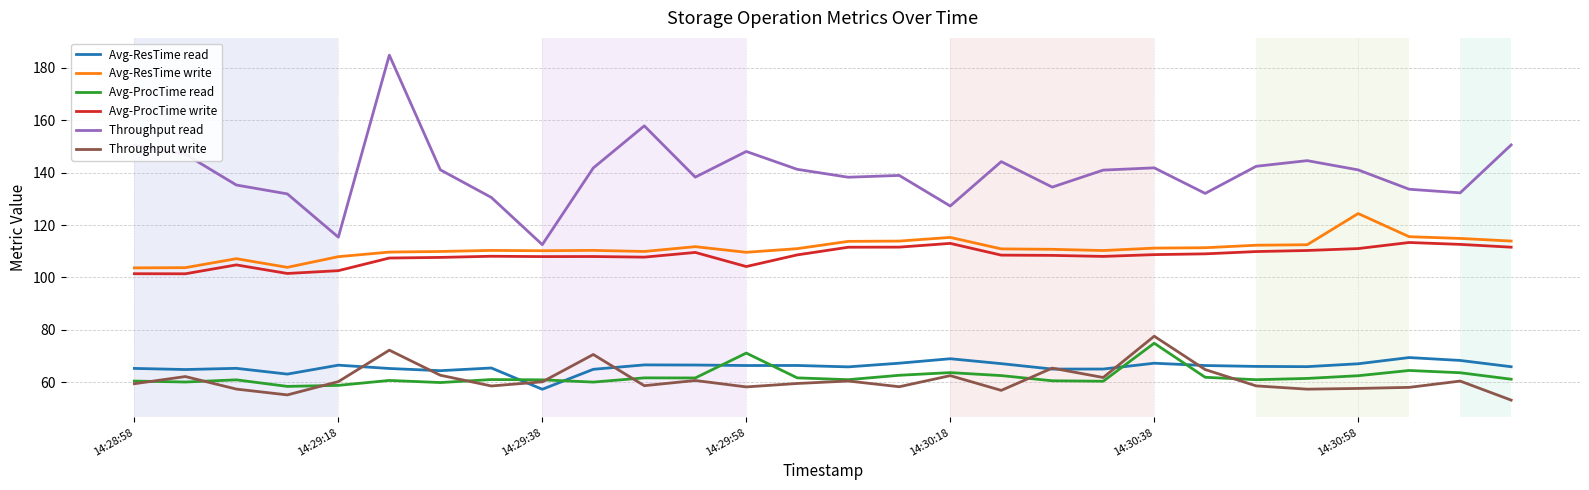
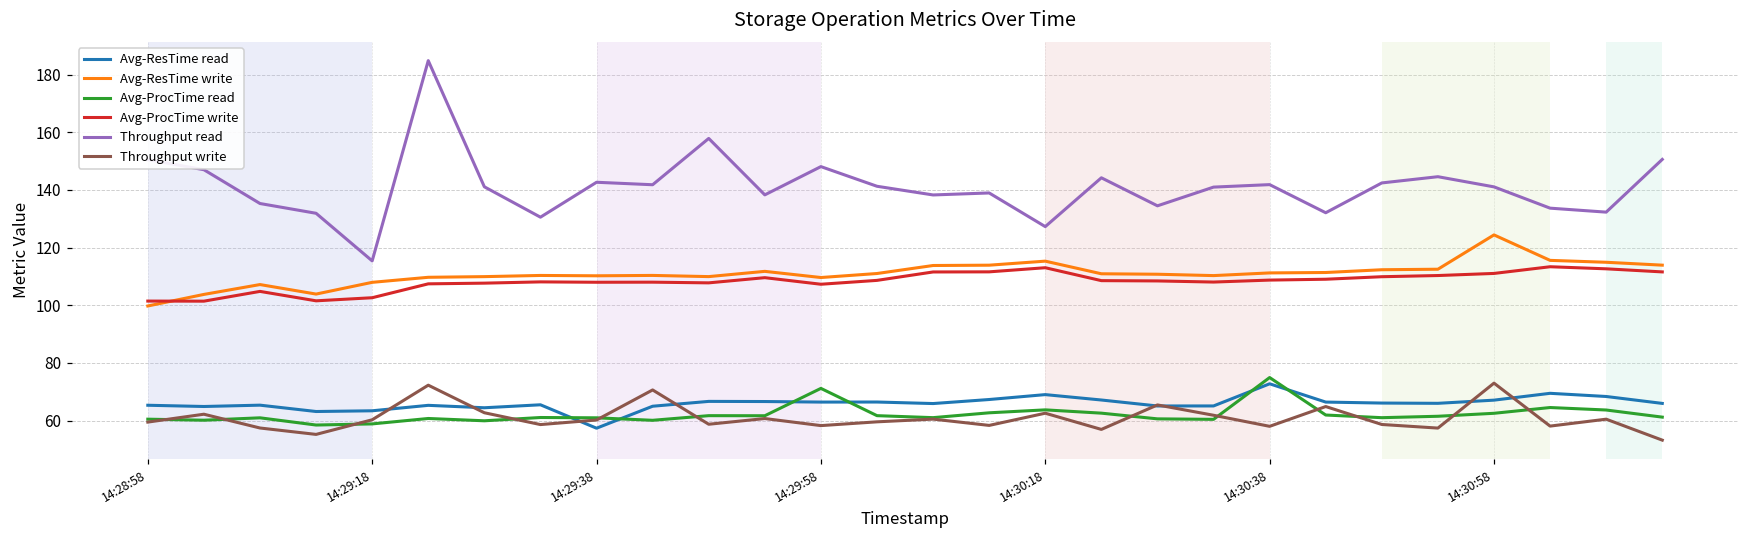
Avg-ResTime write, 14:28:58: 104 -> 100
Avg-ResTime read, 14:29:18: 67 -> 63
Throughput read, 14:29:38: 113 -> 143
Avg-ProcTime write, 14:29:58: 104 -> 107
Avg-ResTime read, 14:30:38: 67 -> 73
Throughput write, 14:30:38: 78 -> 58
Throughput write, 14:30:58: 58 -> 73
